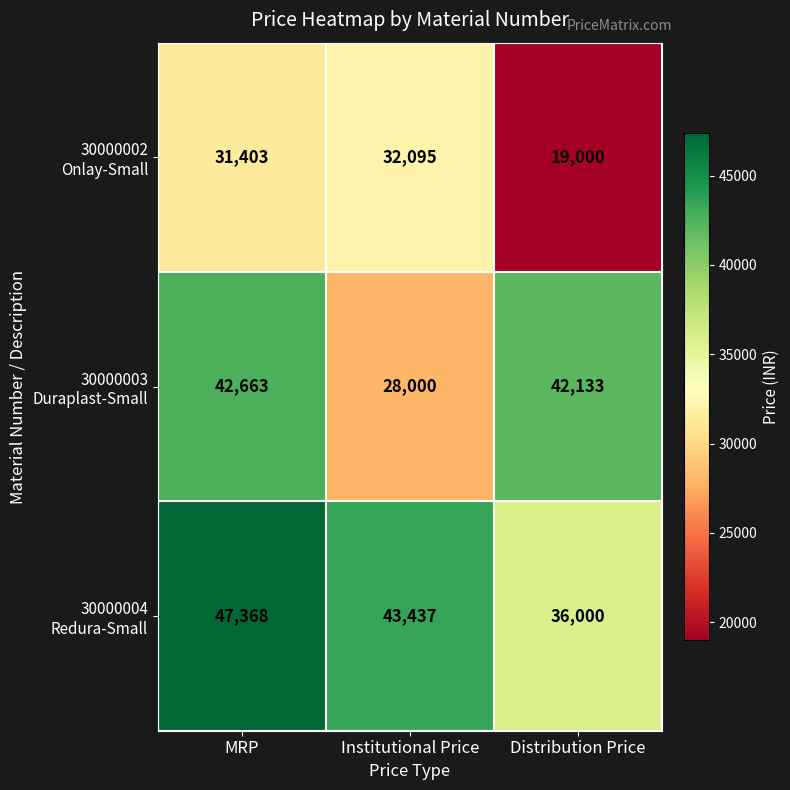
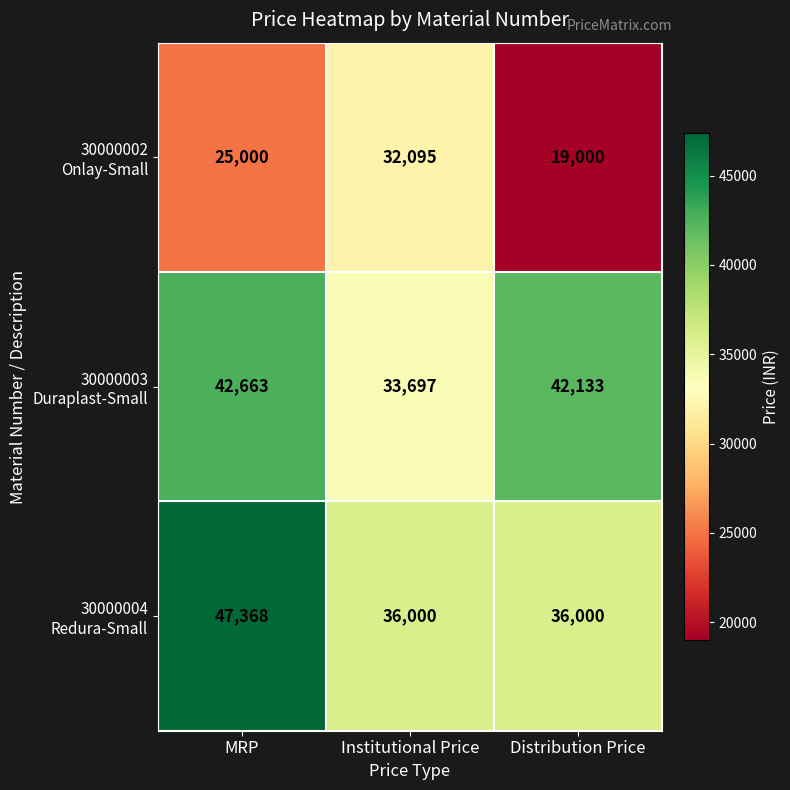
30000002 Onlay-Small, MRP: 31,403 -> 25,000
30000003 Duraplast-Small, Institutional Price: 28,000 -> 33,697
30000004 Redura-Small, Institutional Price: 43,437 -> 36,000
